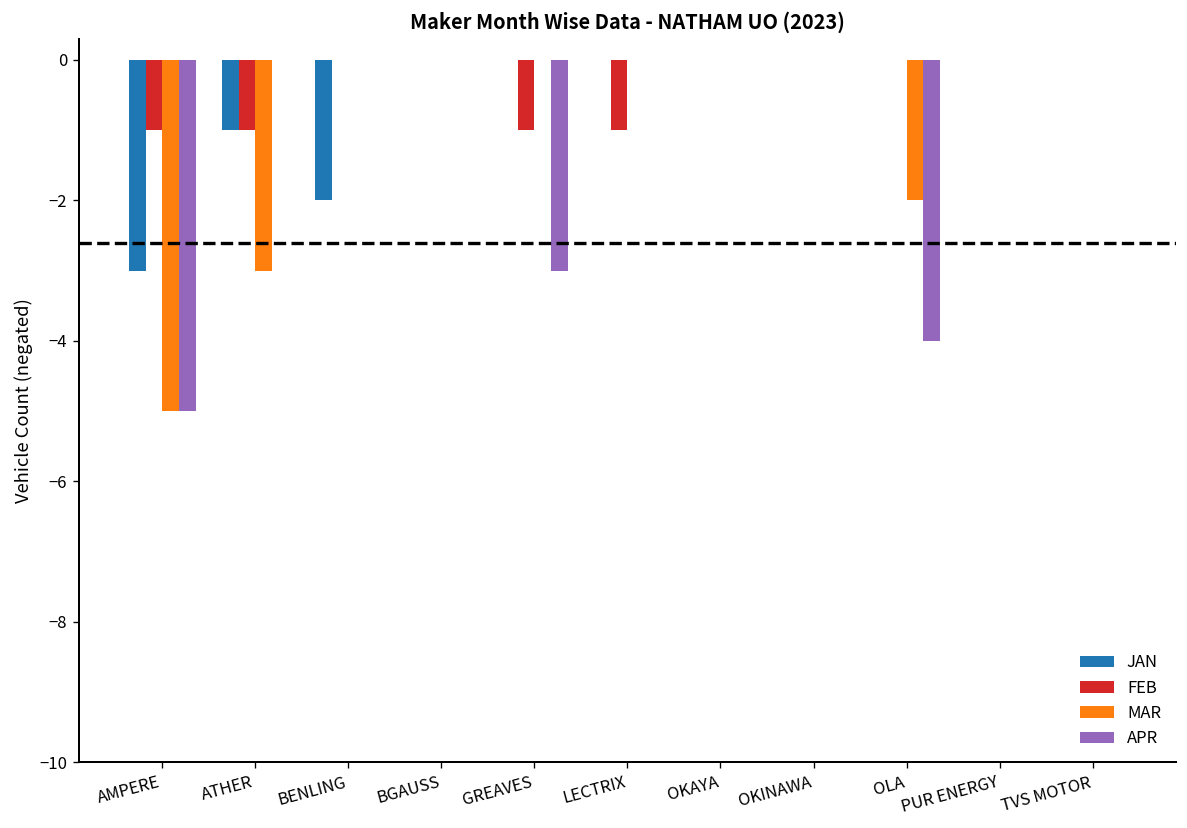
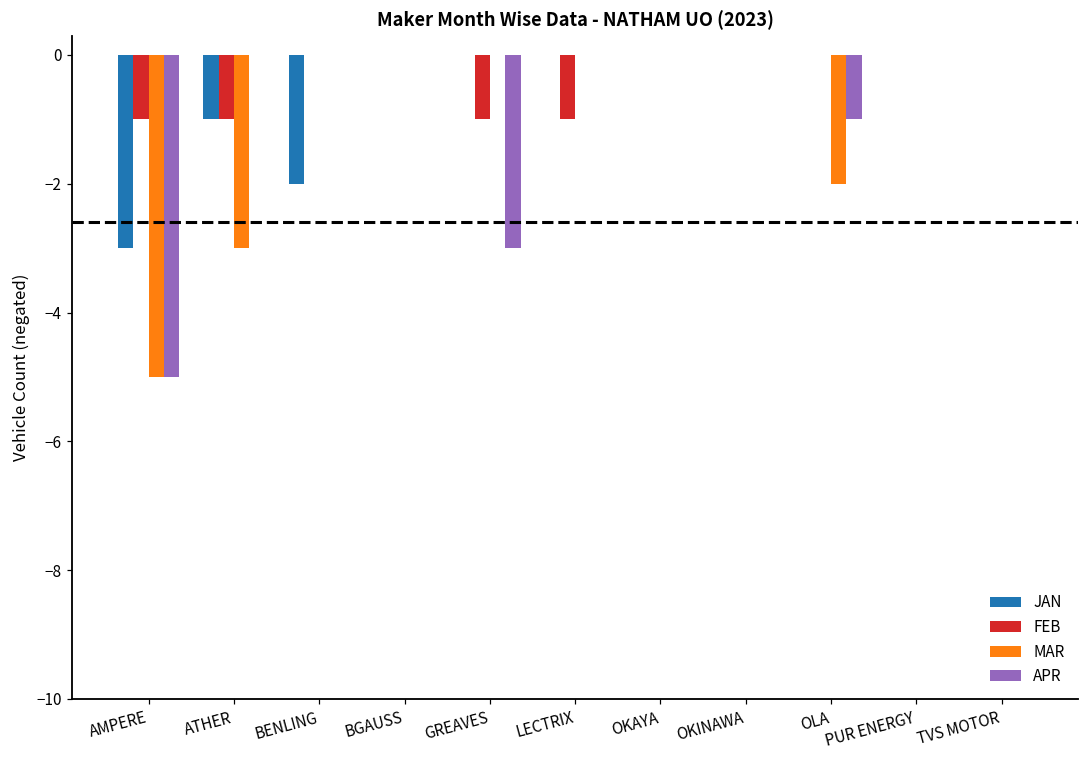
APR, OLA: -4.0 -> -1.0
